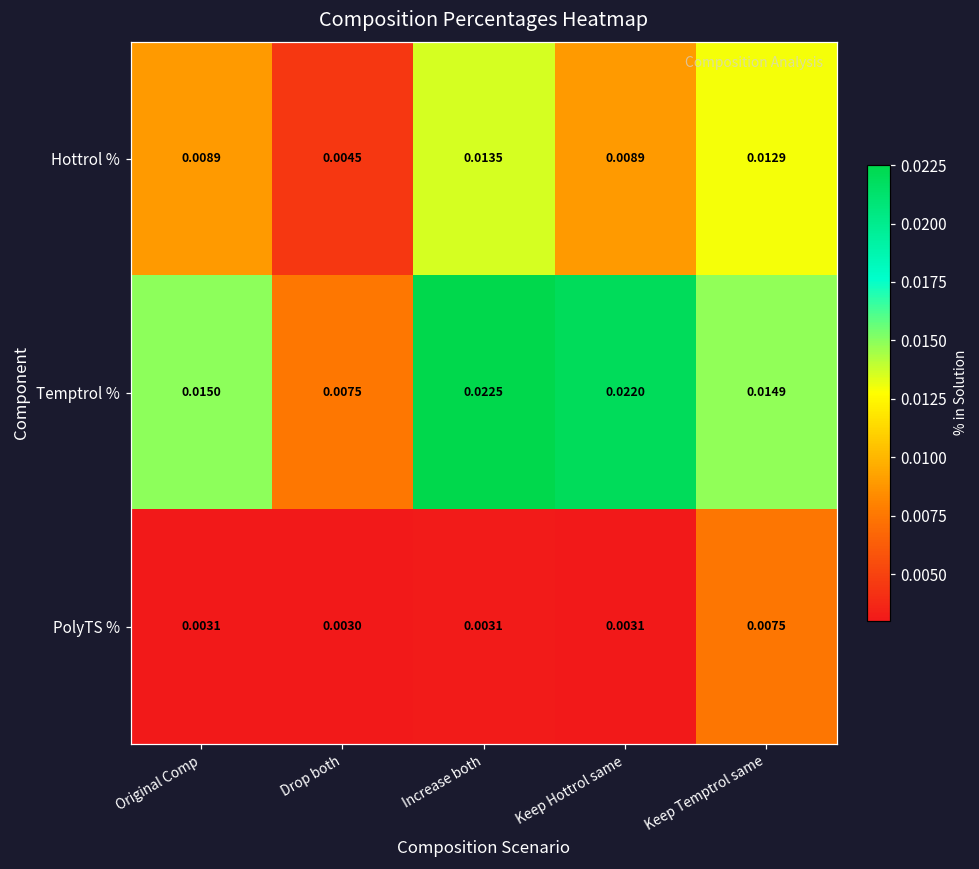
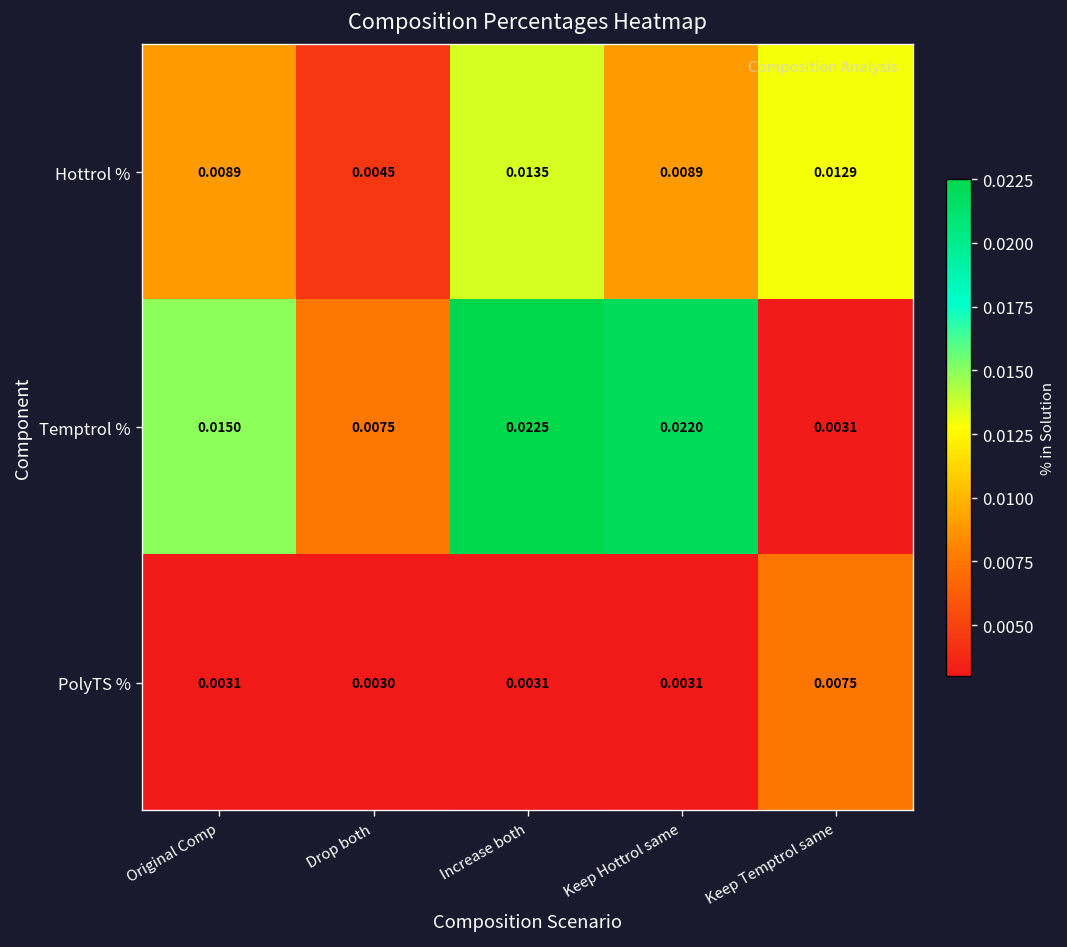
Temptrol %, Keep Temptrol same: 0.0149 -> 0.0031
